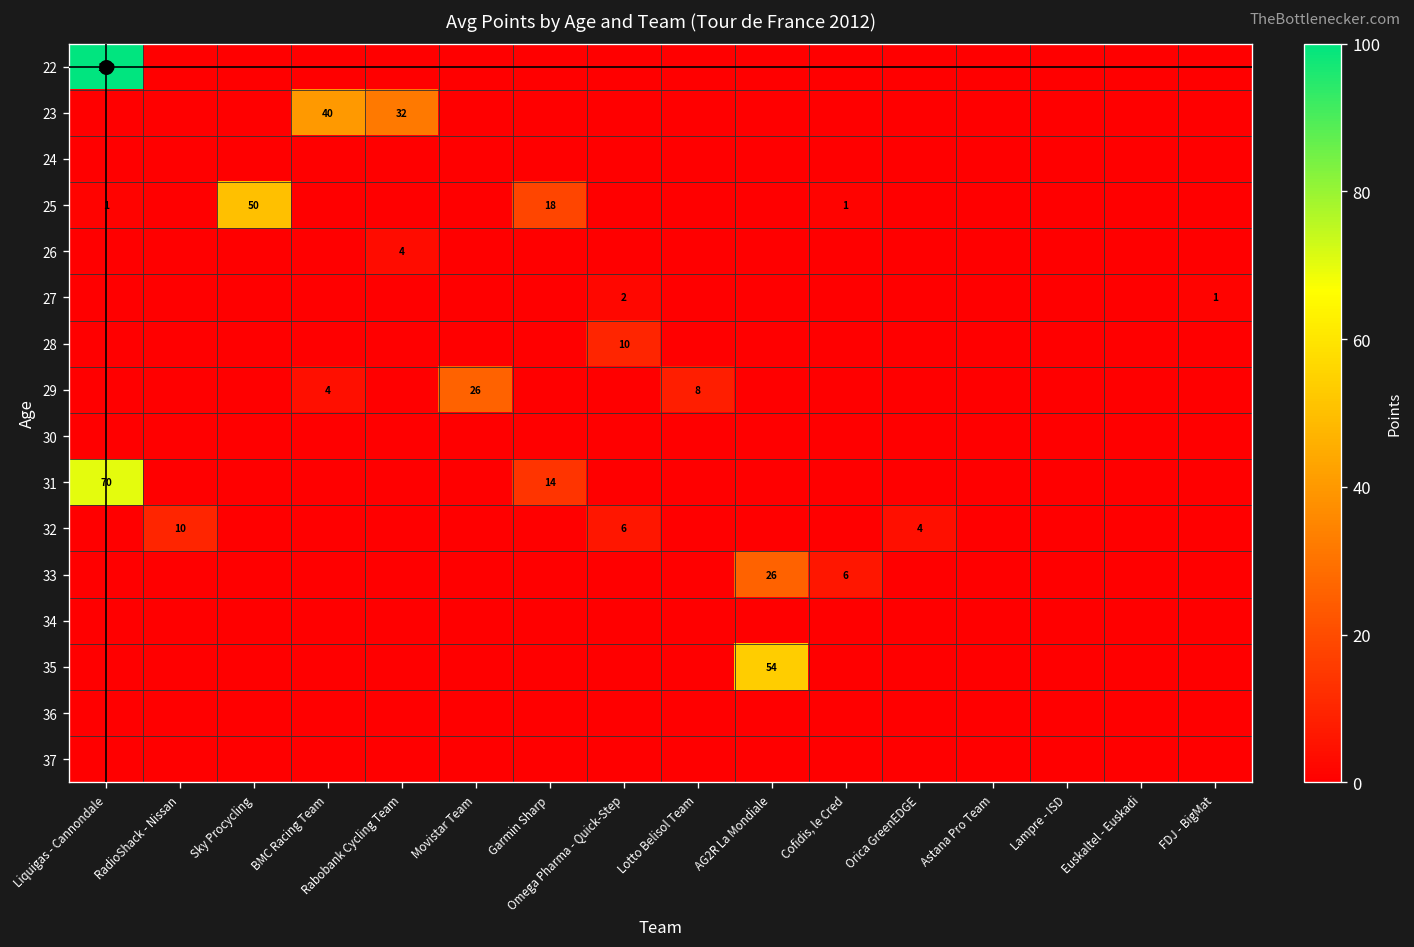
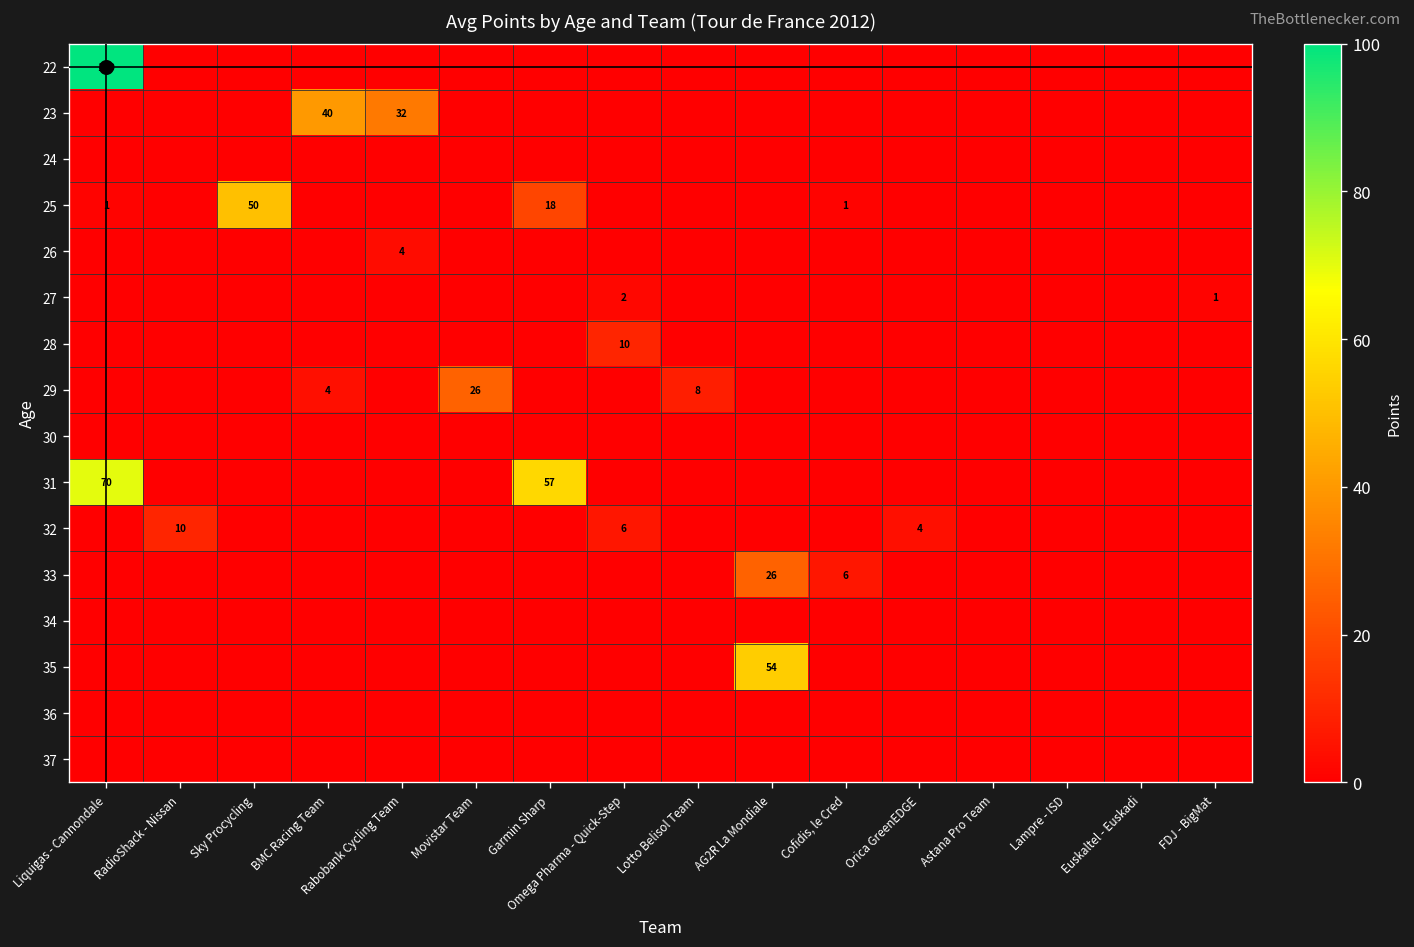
31, Garmin Sharp: 14 -> 57
